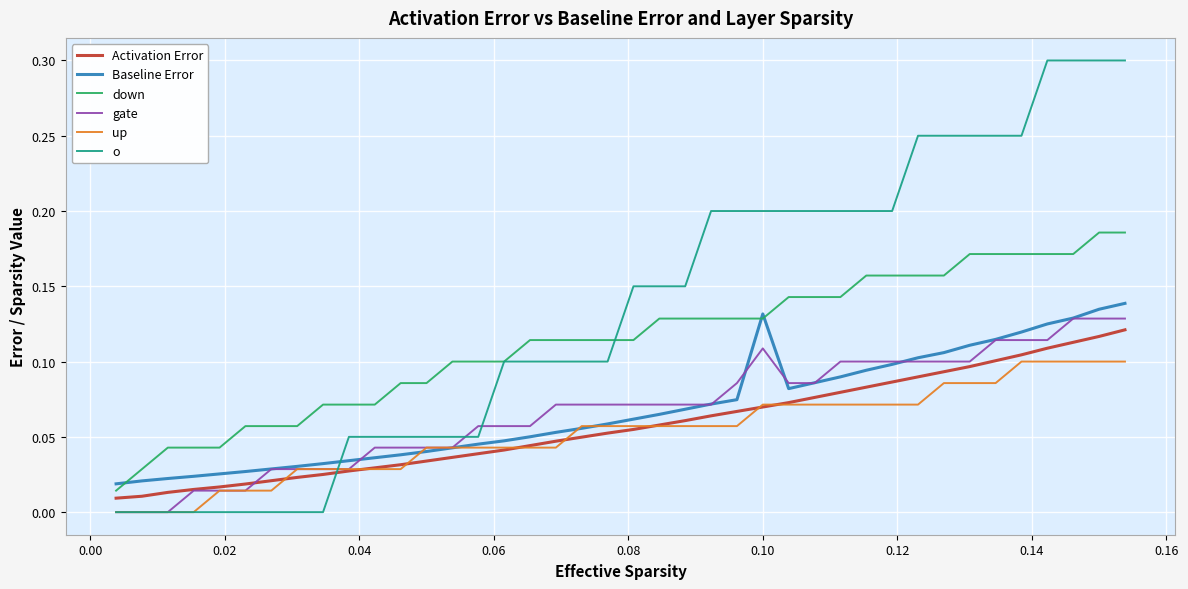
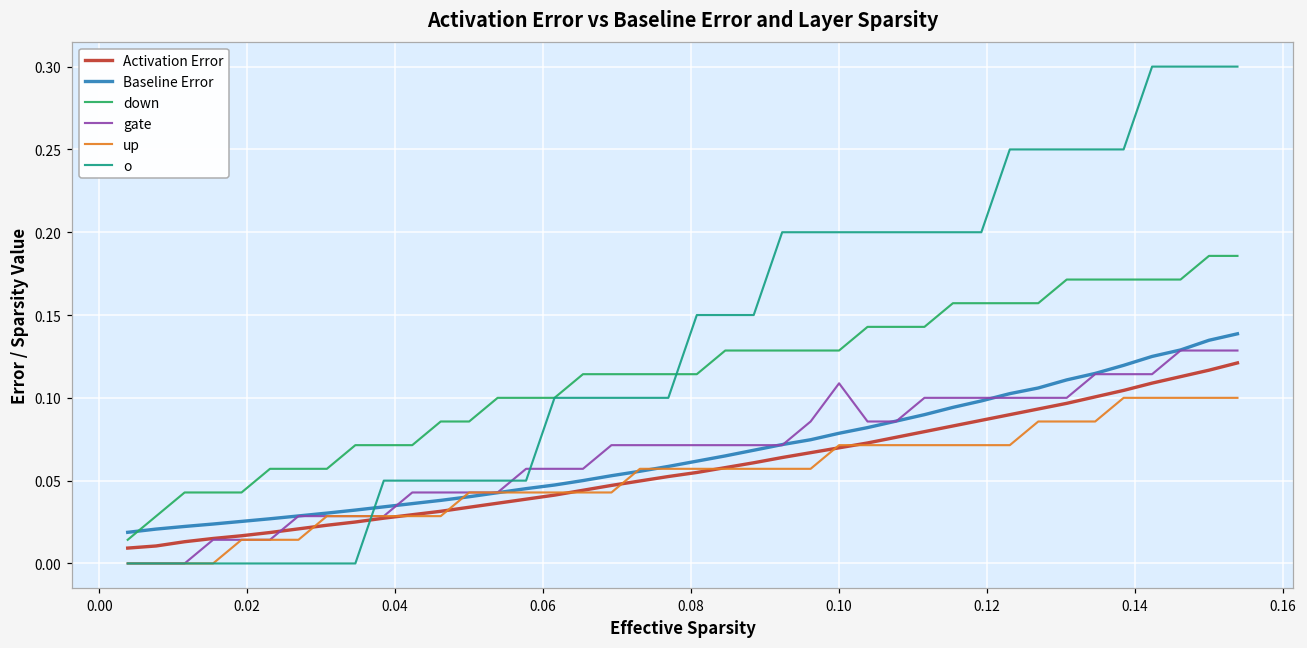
Baseline Error, 0.10: 0.132 -> 0.079
